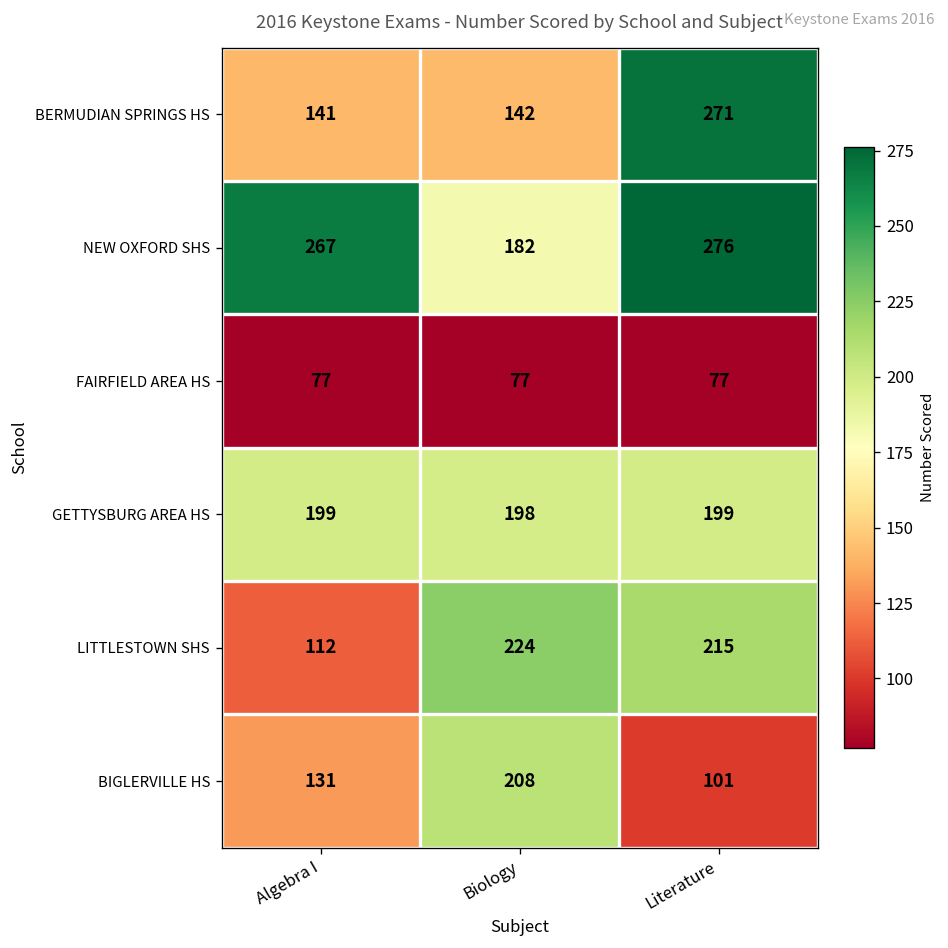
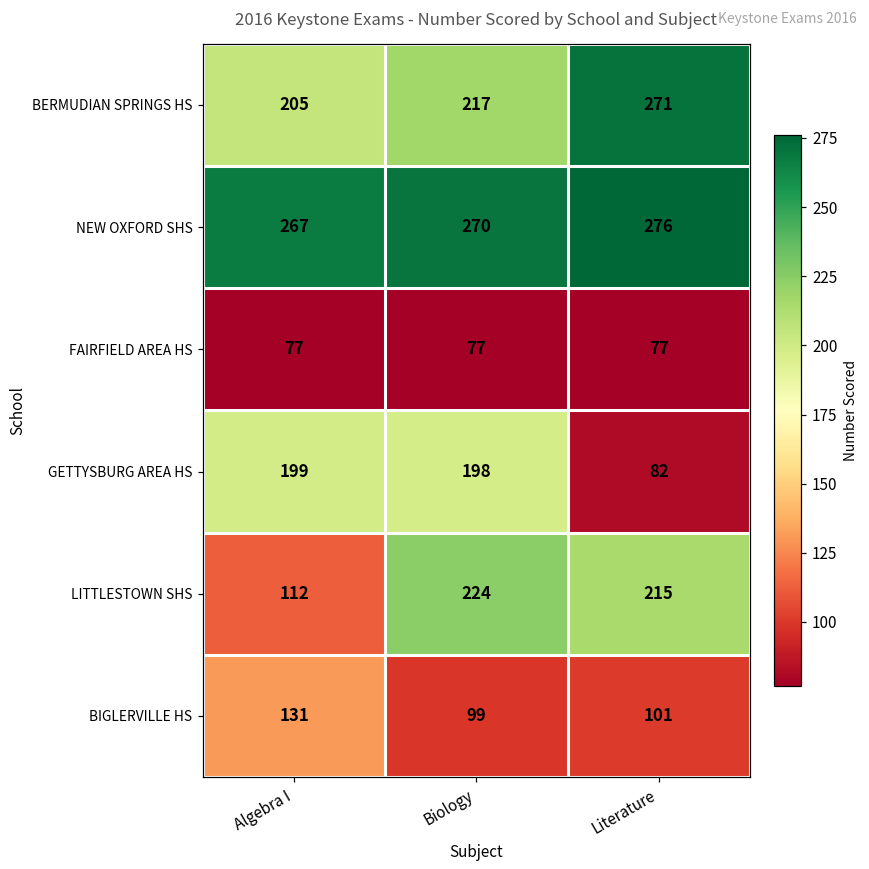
BERMUDIAN SPRINGS HS, Algebra I: 141 -> 205
BERMUDIAN SPRINGS HS, Biology: 142 -> 217
NEW OXFORD SHS, Biology: 182 -> 270
GETTYSBURG AREA HS, Literature: 199 -> 82
BIGLERVILLE HS, Biology: 208 -> 99
